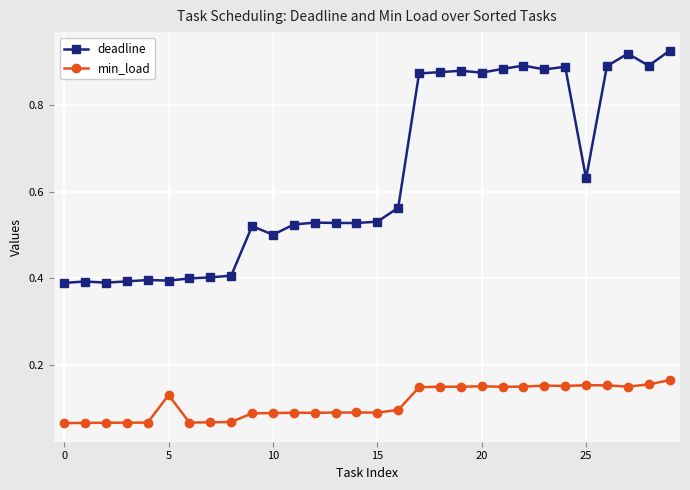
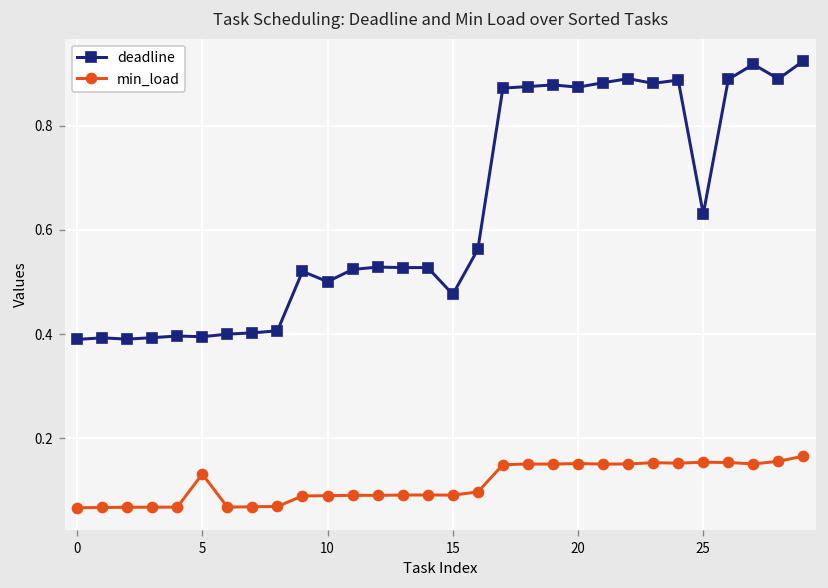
deadline, 15: 0.53 -> 0.48
